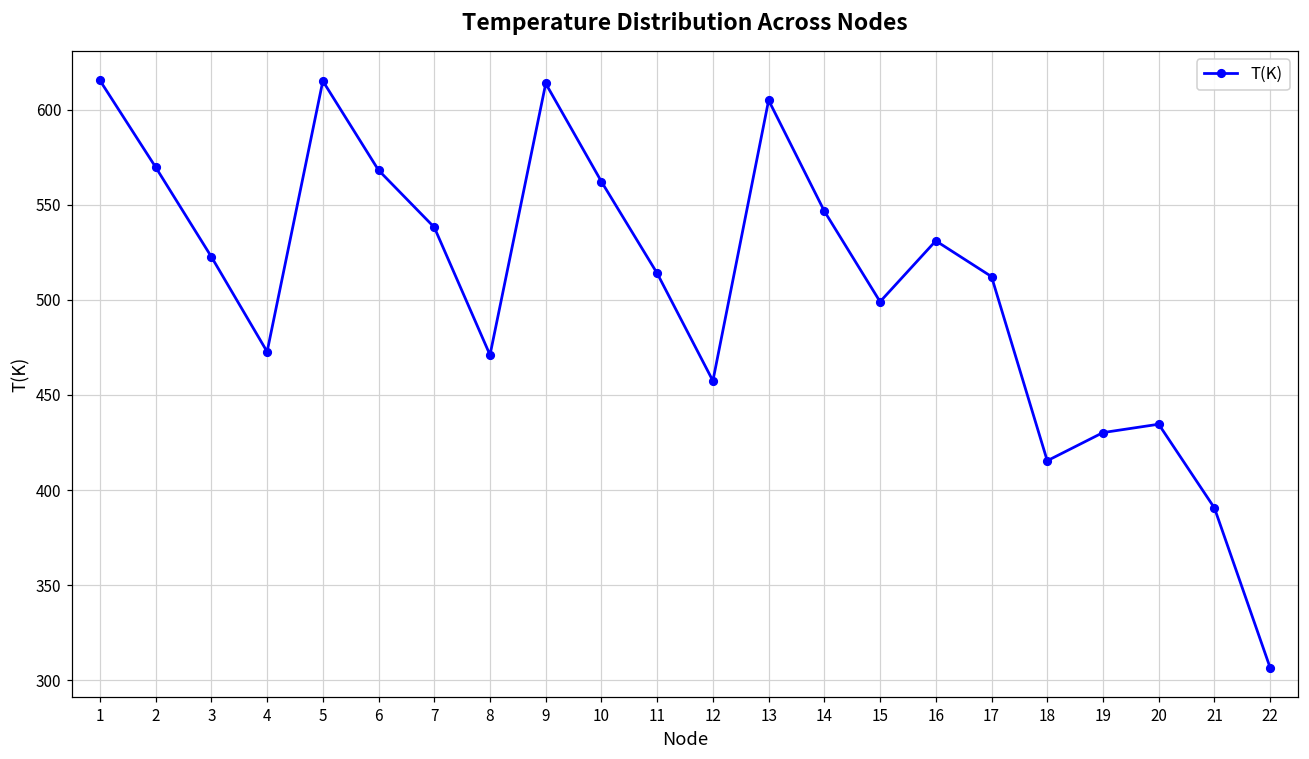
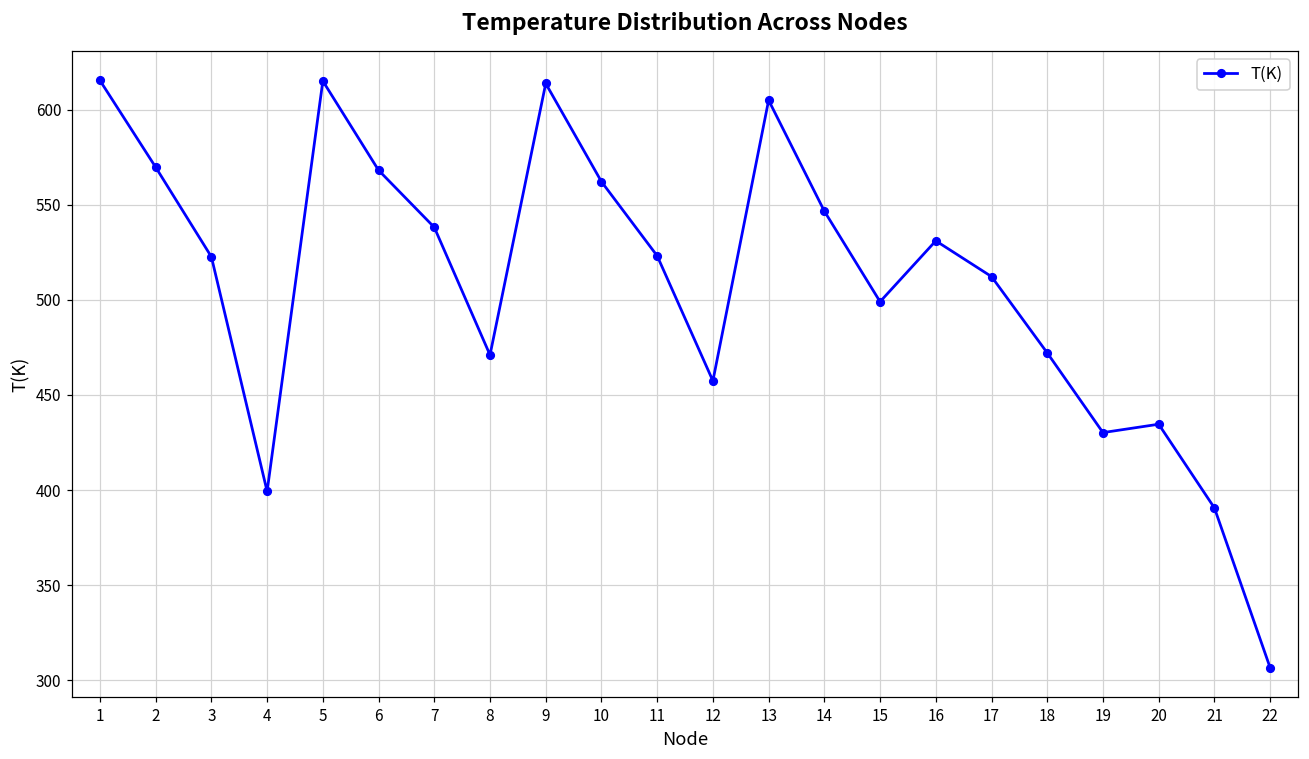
4: 473 -> 399
11: 514 -> 523
18: 415 -> 472
